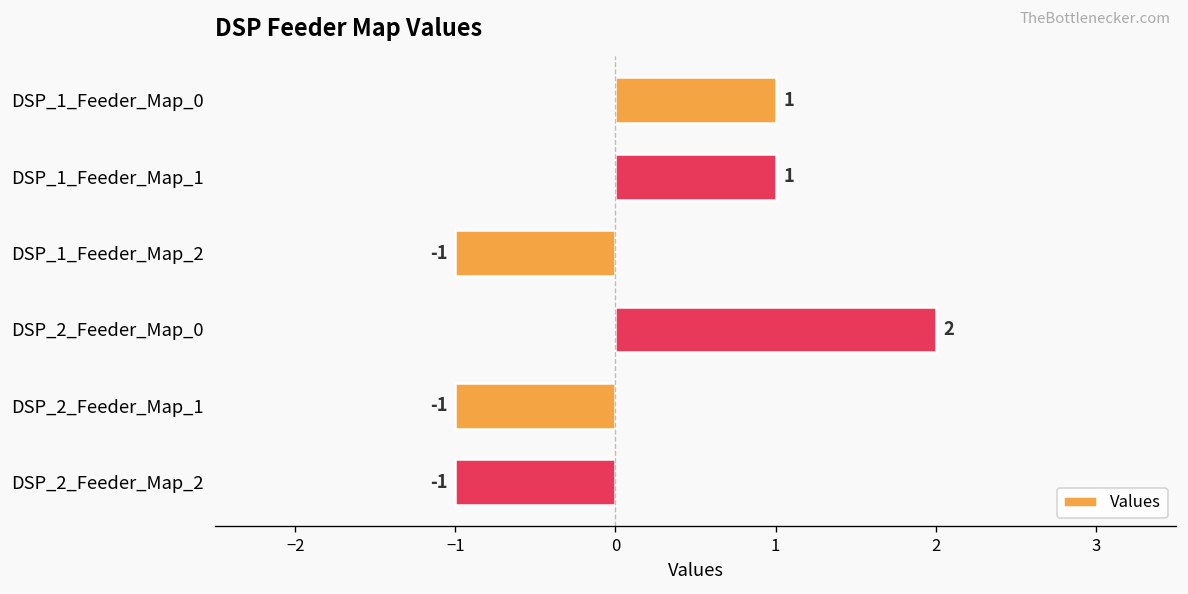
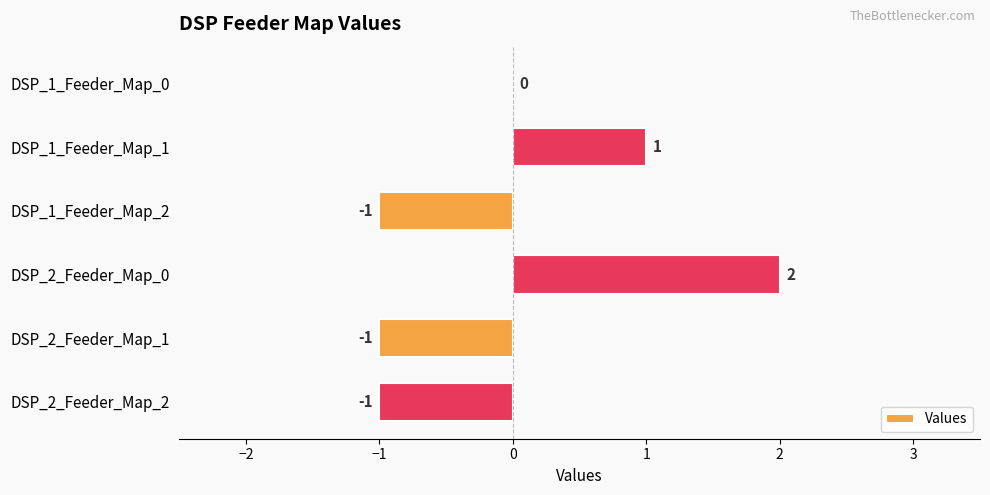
DSP_1_Feeder_Map_0: 1 -> 0
